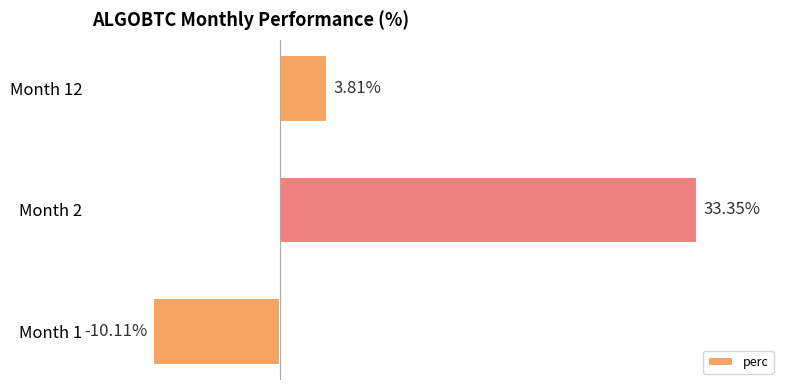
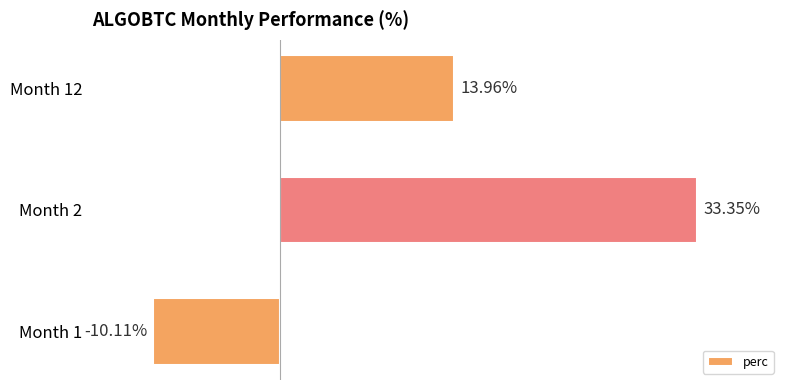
Month 12: 3.81% -> 13.96%
